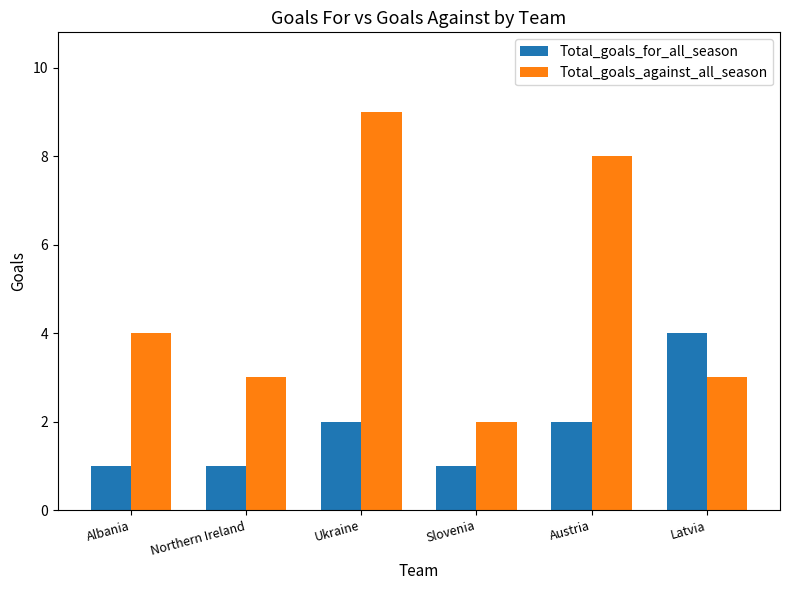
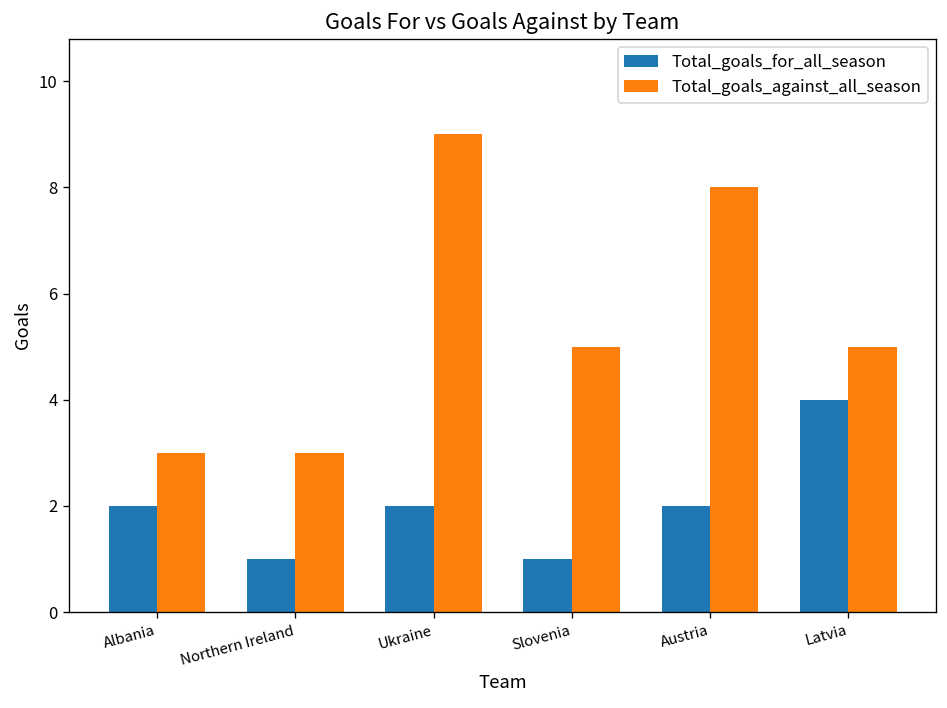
Total_goals_for_all_season, Albania: 1 -> 2
Total_goals_against_all_season, Albania: 4 -> 3
Total_goals_against_all_season, Slovenia: 2 -> 5
Total_goals_against_all_season, Latvia: 3 -> 5
